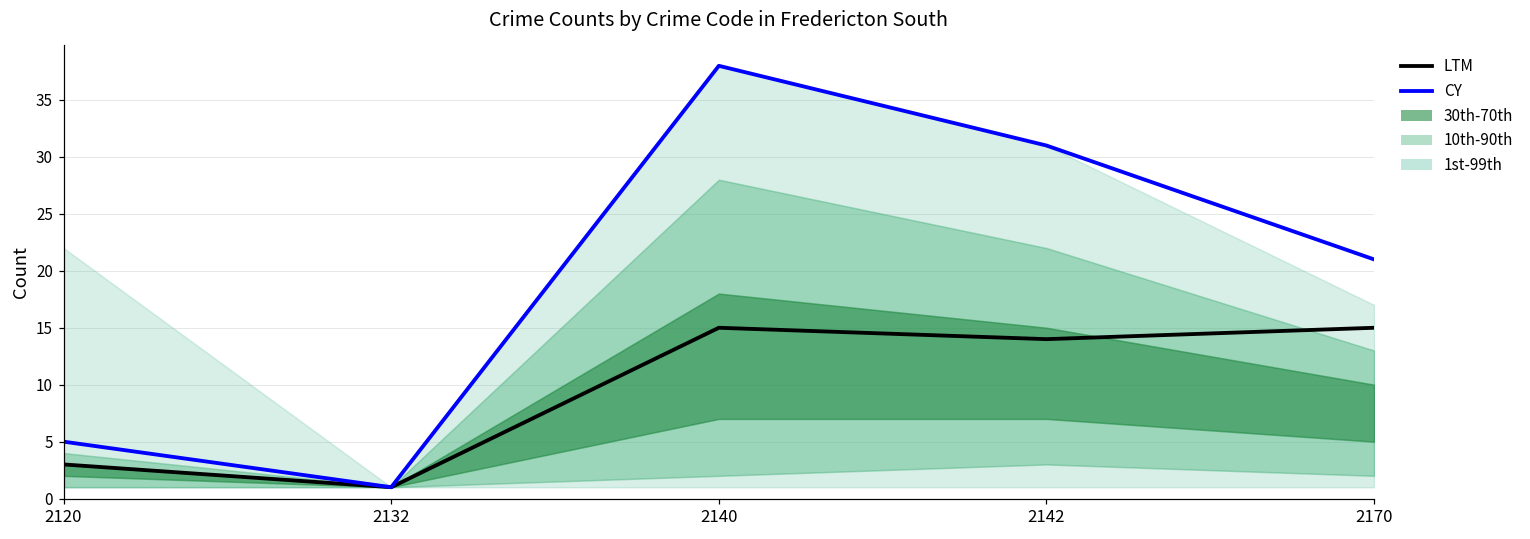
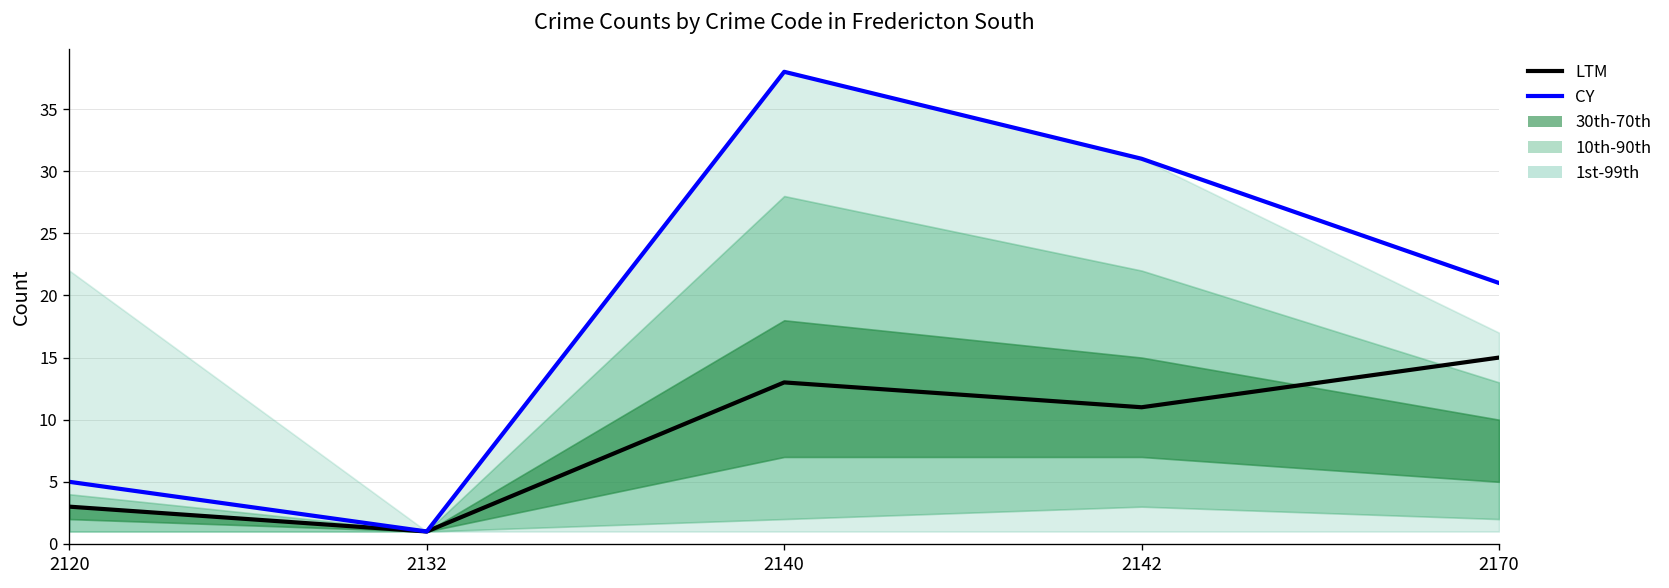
LTM, 2140: 15 -> 13
LTM, 2142: 14 -> 11
